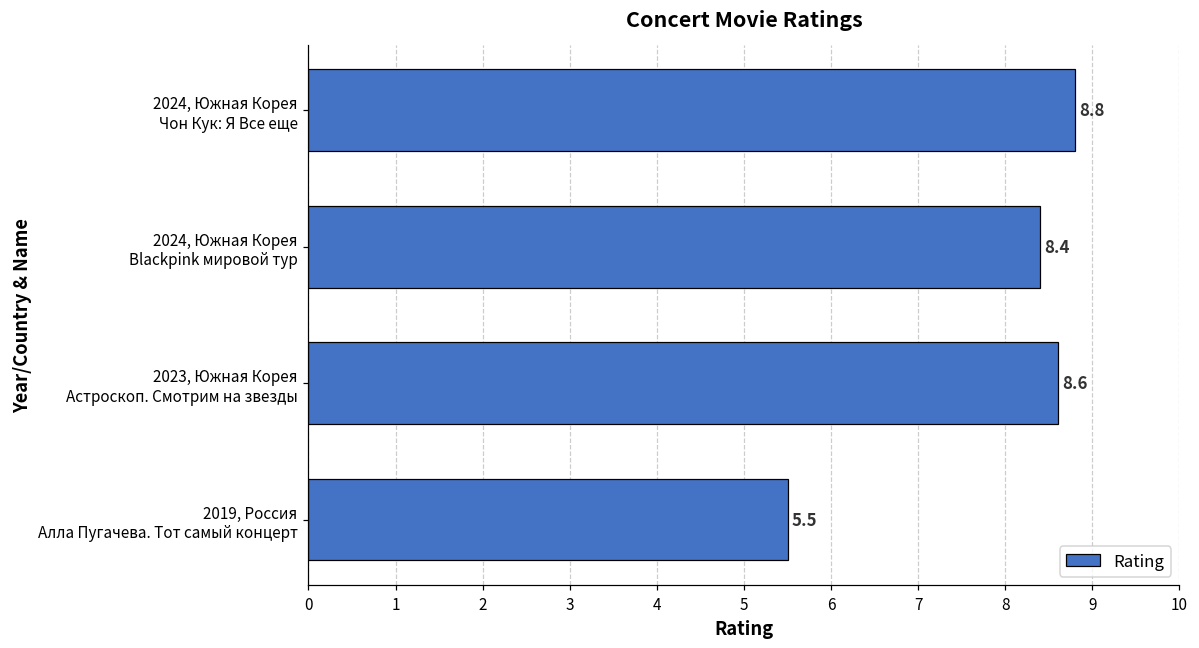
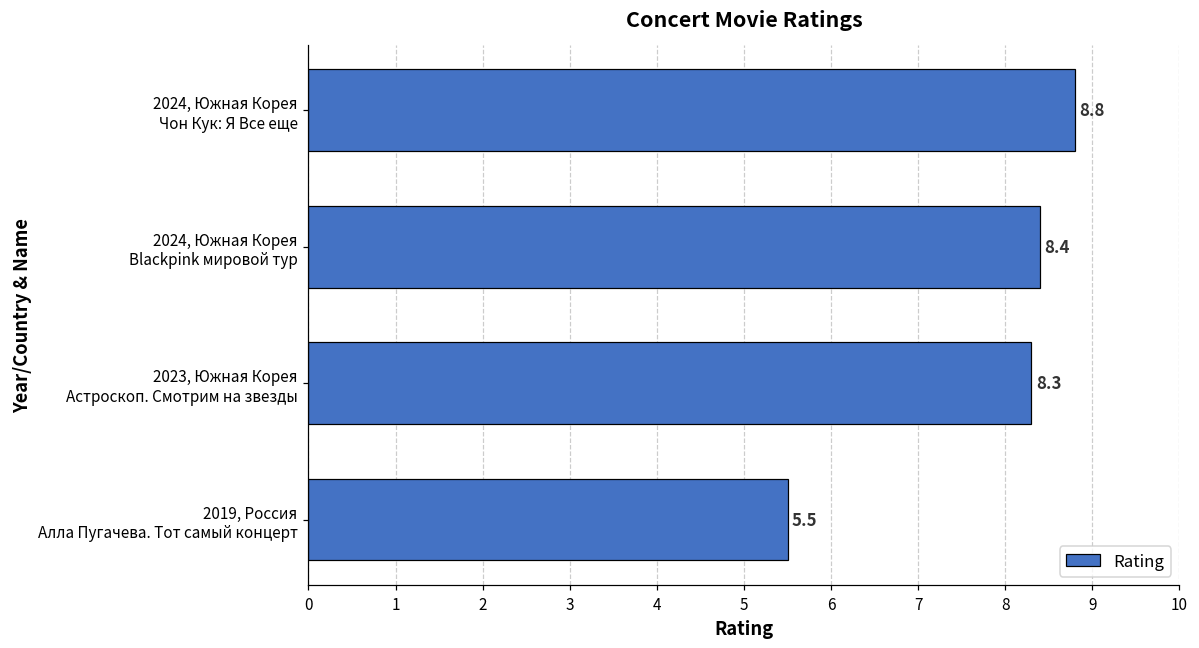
2023, Южная Корея Астроскоп. Смотрим на звезды: 8.6 -> 8.3
